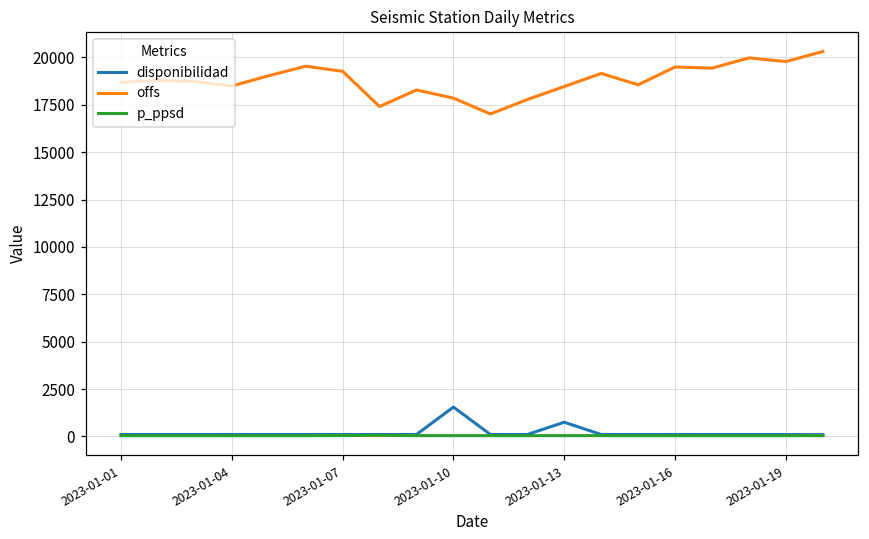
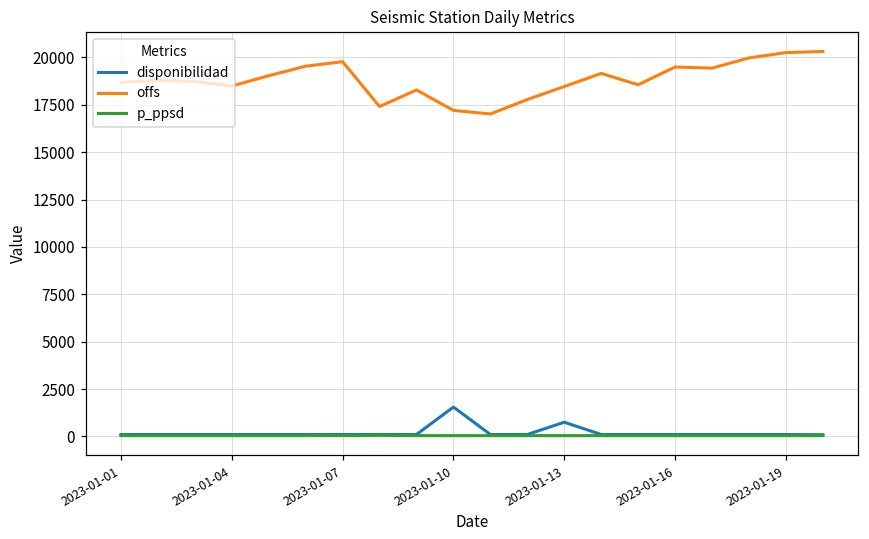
offs, 2023-01-07: 19300 -> 19800
offs, 2023-01-10: 17900 -> 17200
offs, 2023-01-19: 19800 -> 20300
